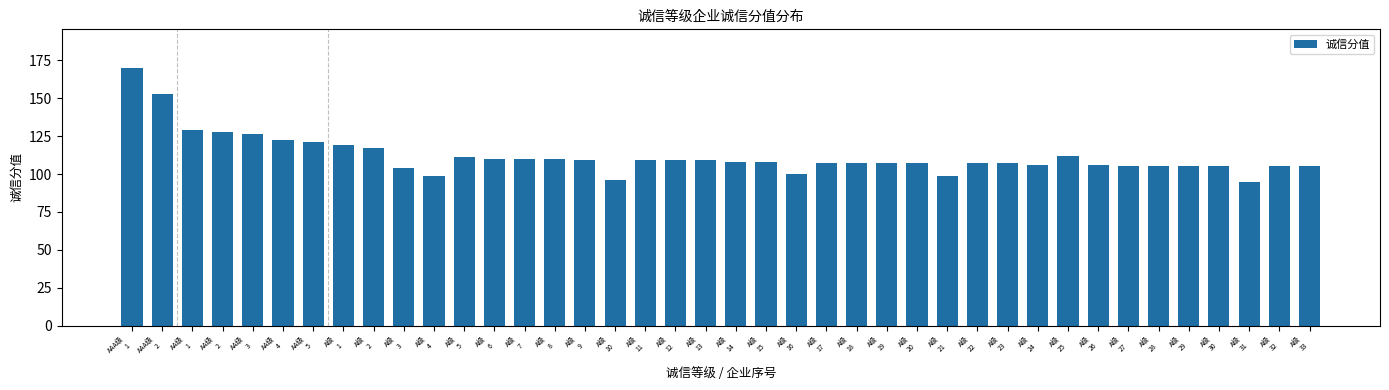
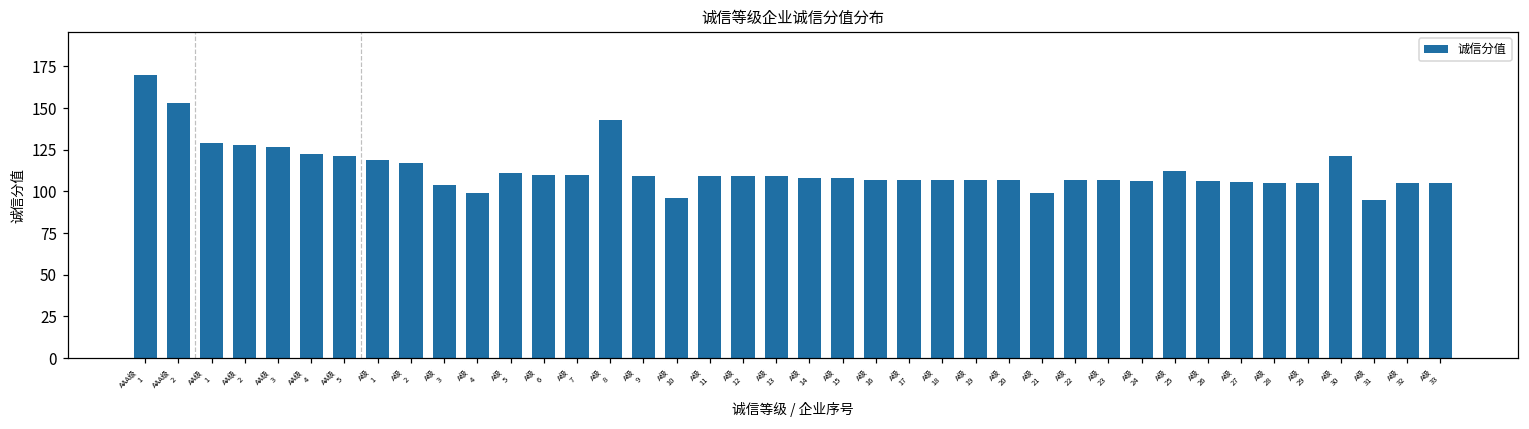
A级 8: 110 -> 143
A级 16: 100 -> 107
A级 30: 105 -> 121
